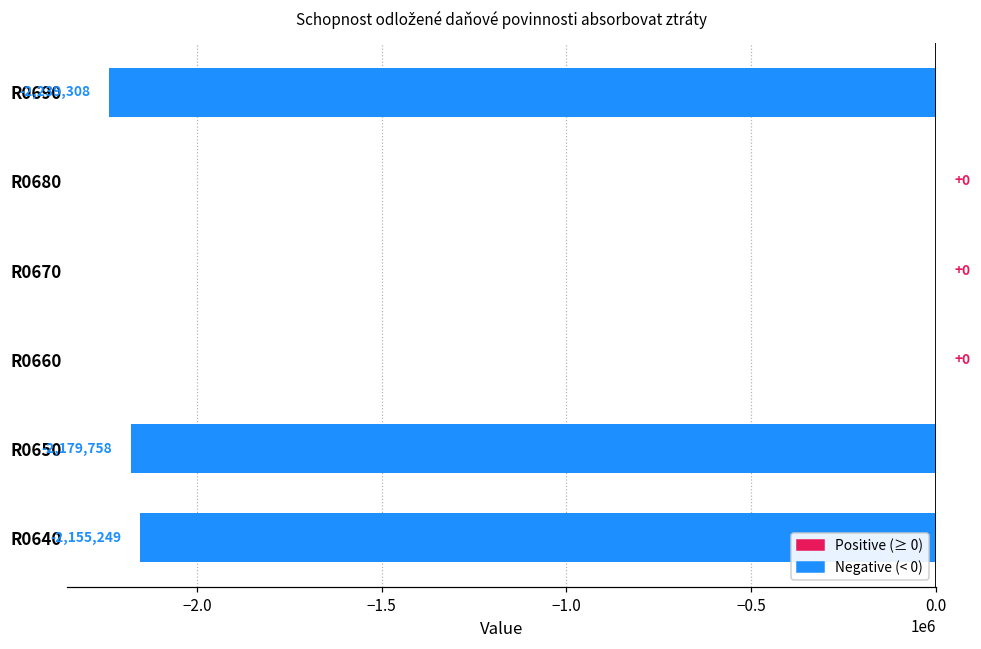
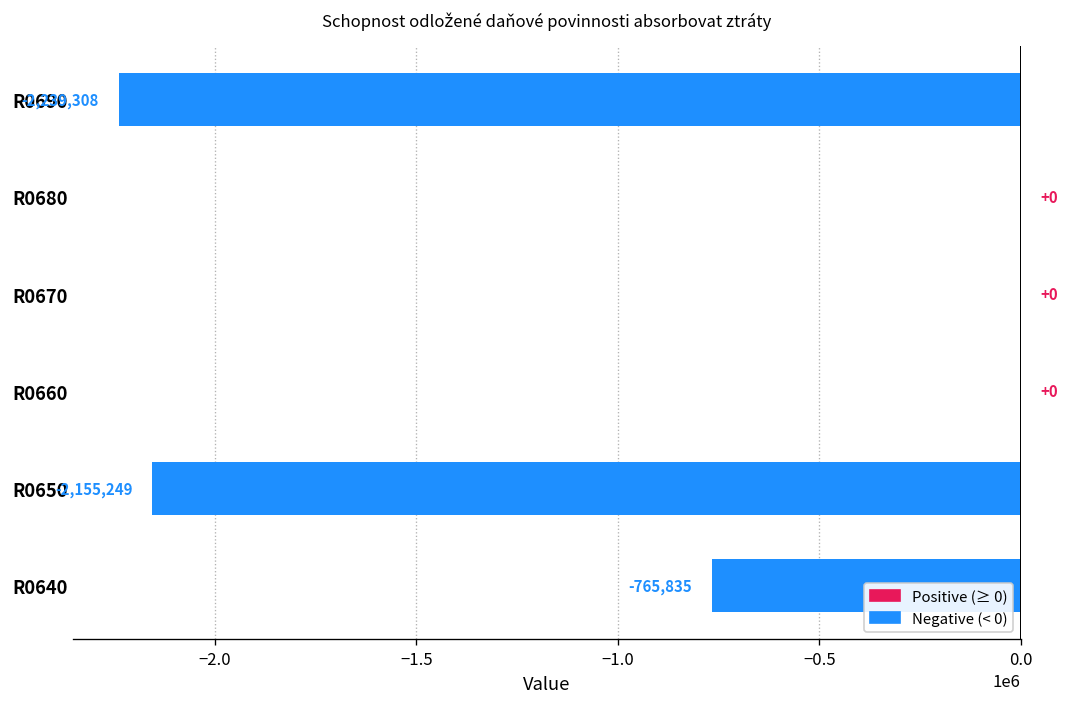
R0650: -2,179,758 -> -2,155,249
R0640: -2,155,249 -> -765,835
